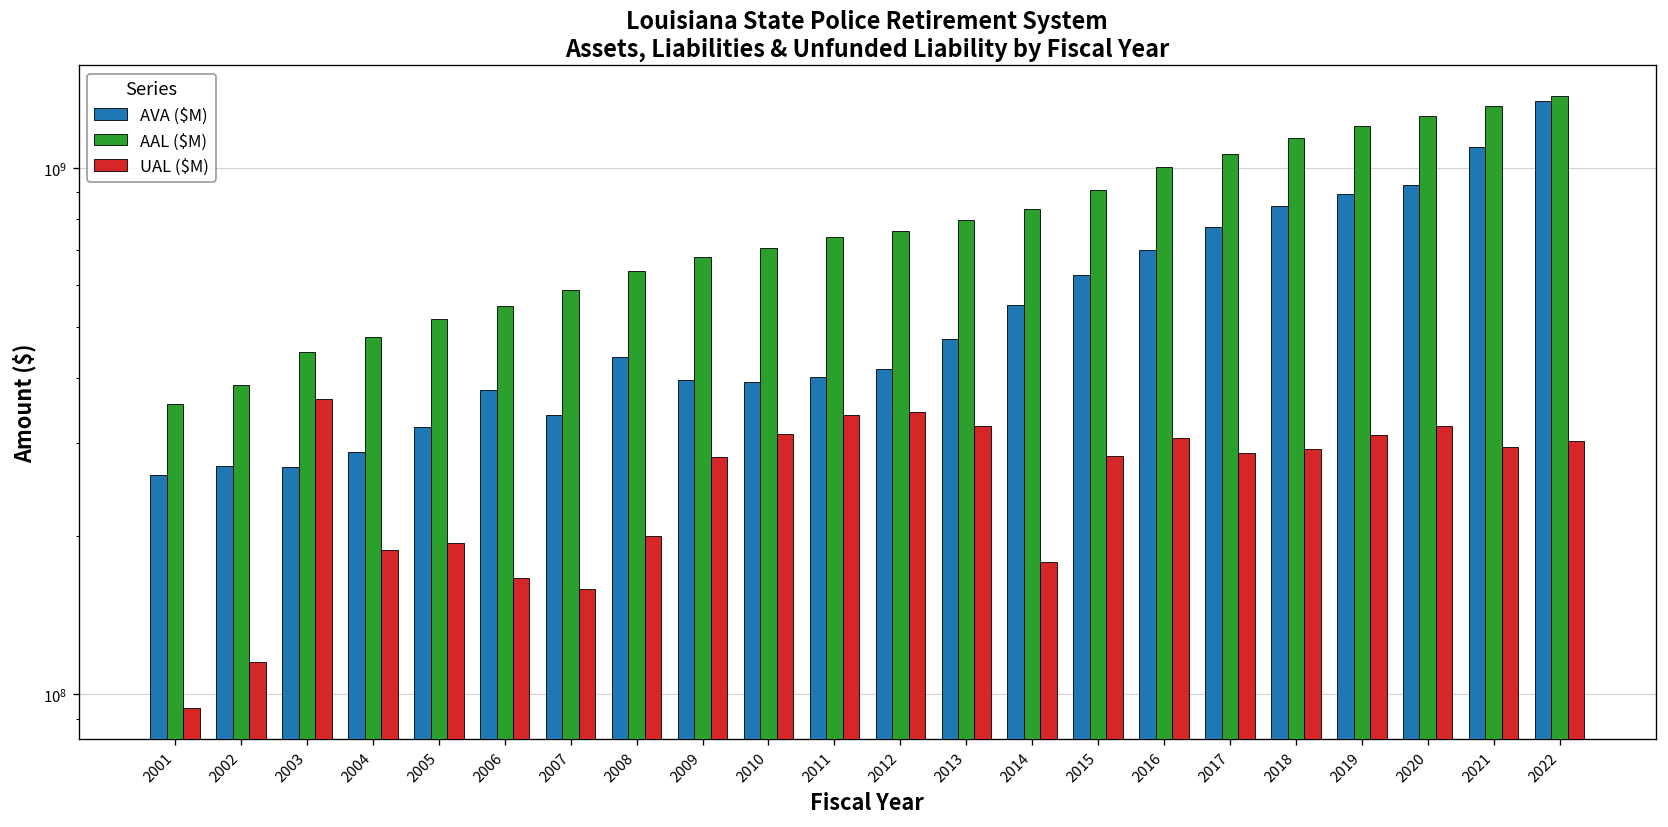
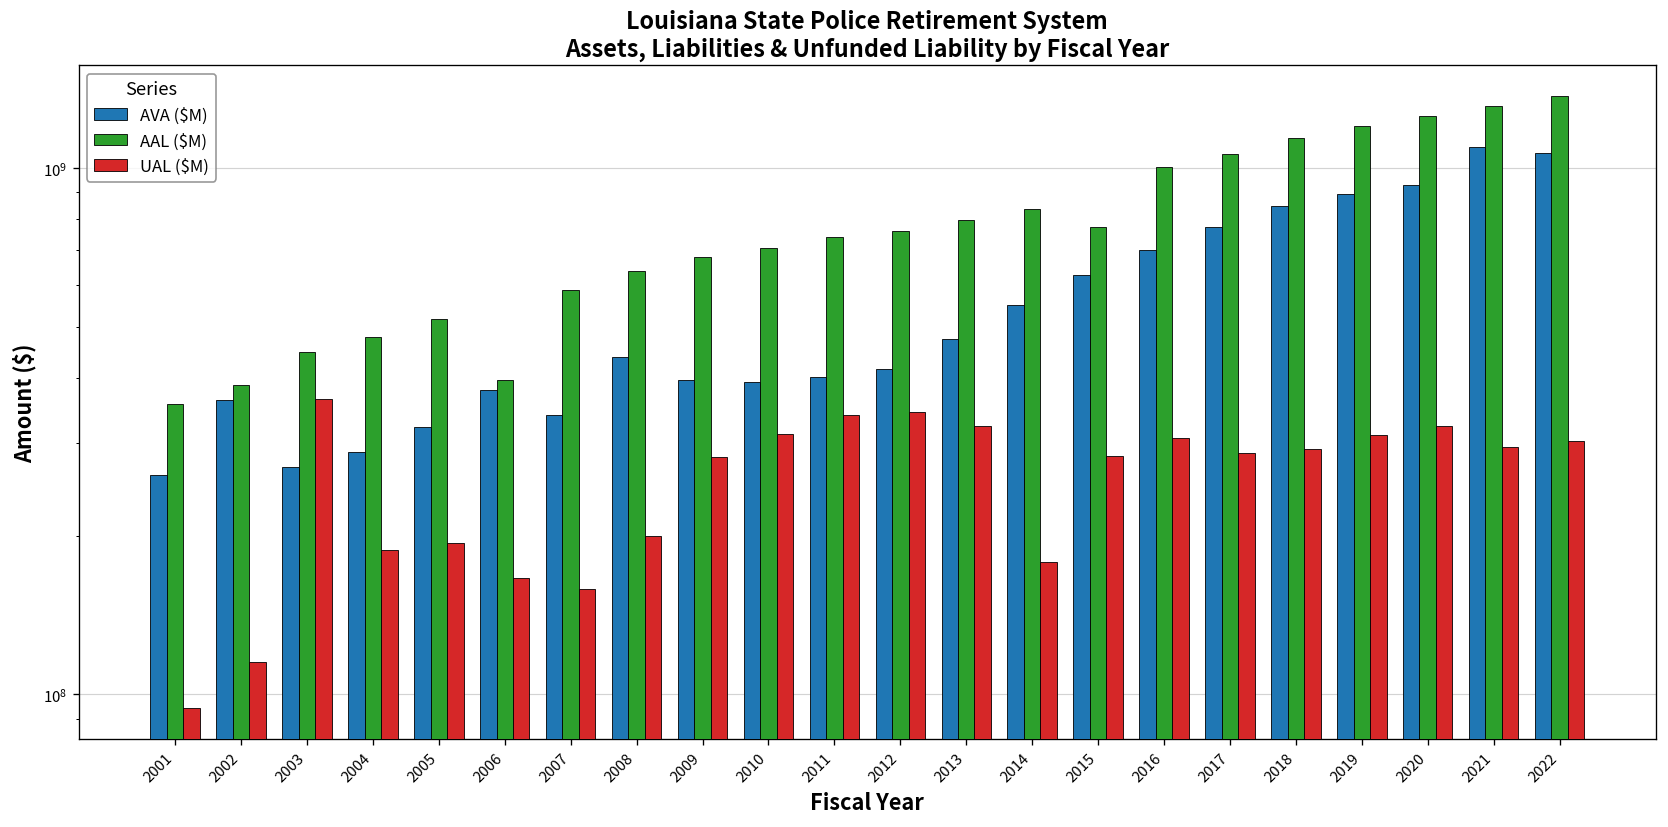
AVA ($M), 2002: 270000000 -> 360000000
AAL ($M), 2006: 550000000 -> 400000000
AAL ($M), 2015: 910000000 -> 770000000
AVA ($M), 2022: 1340000000 -> 1070000000
